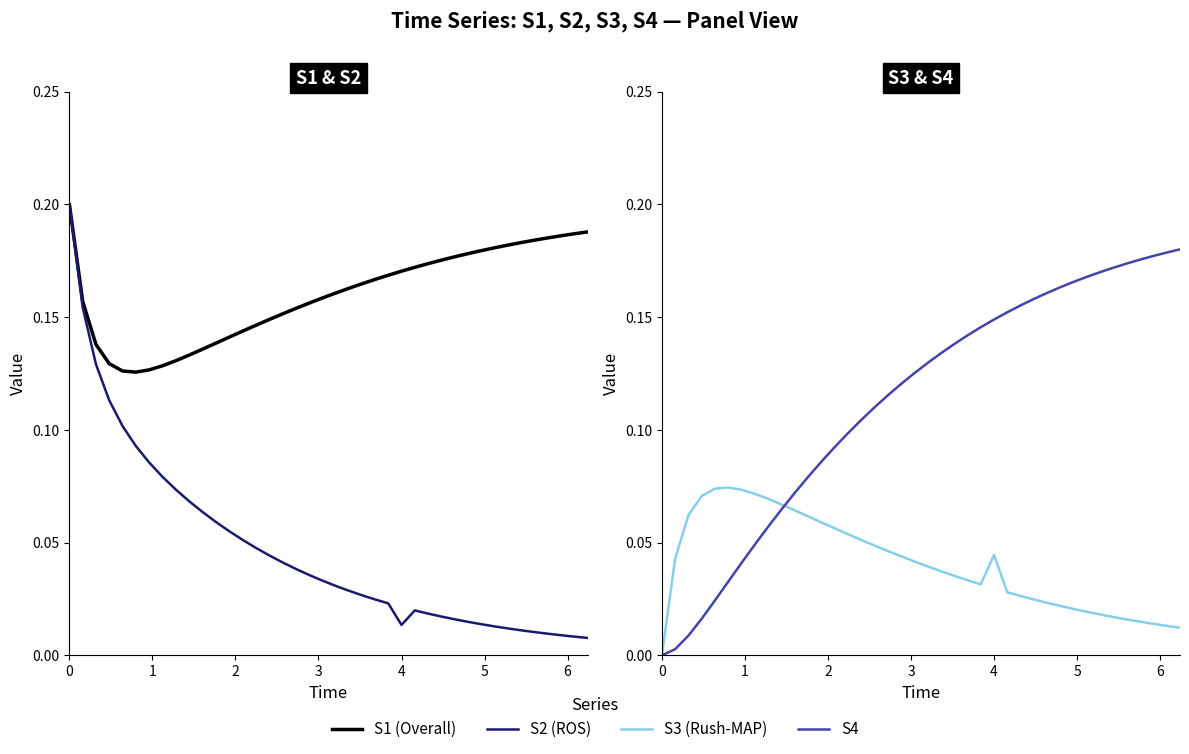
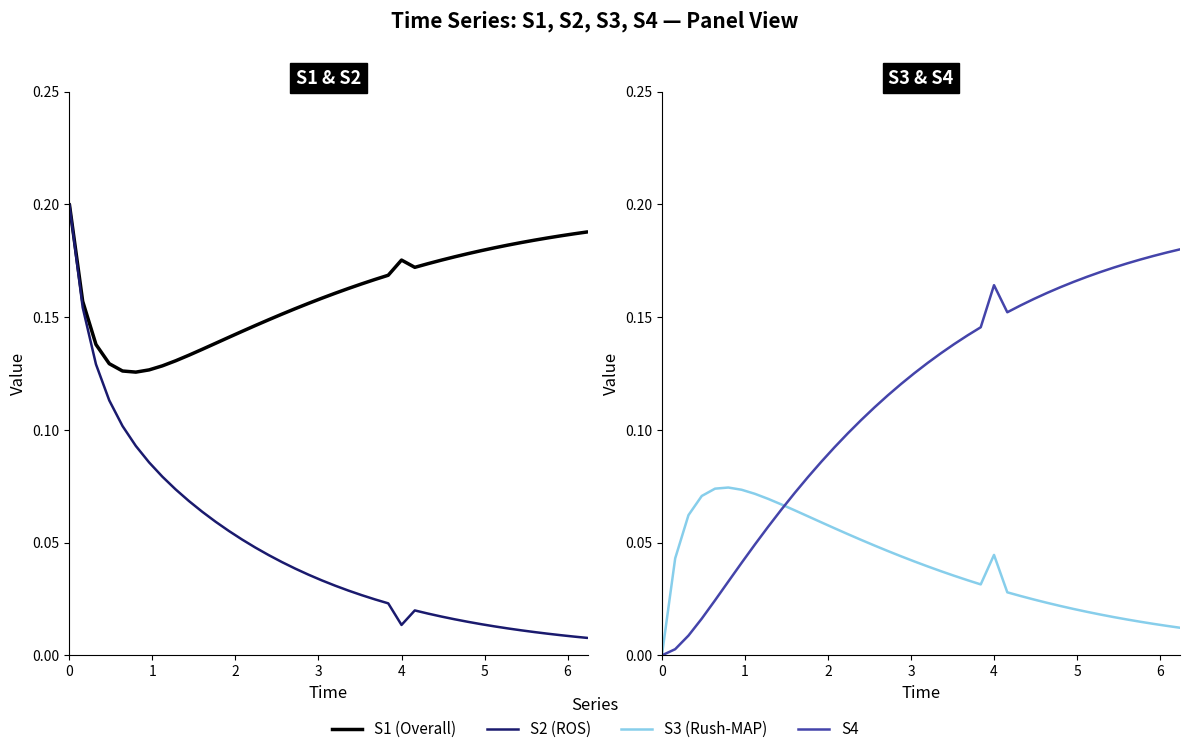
S1 & S2, S1 (Overall), 4: 0.170 -> 0.175
S3 & S4, S4, 4: 0.149 -> 0.164
